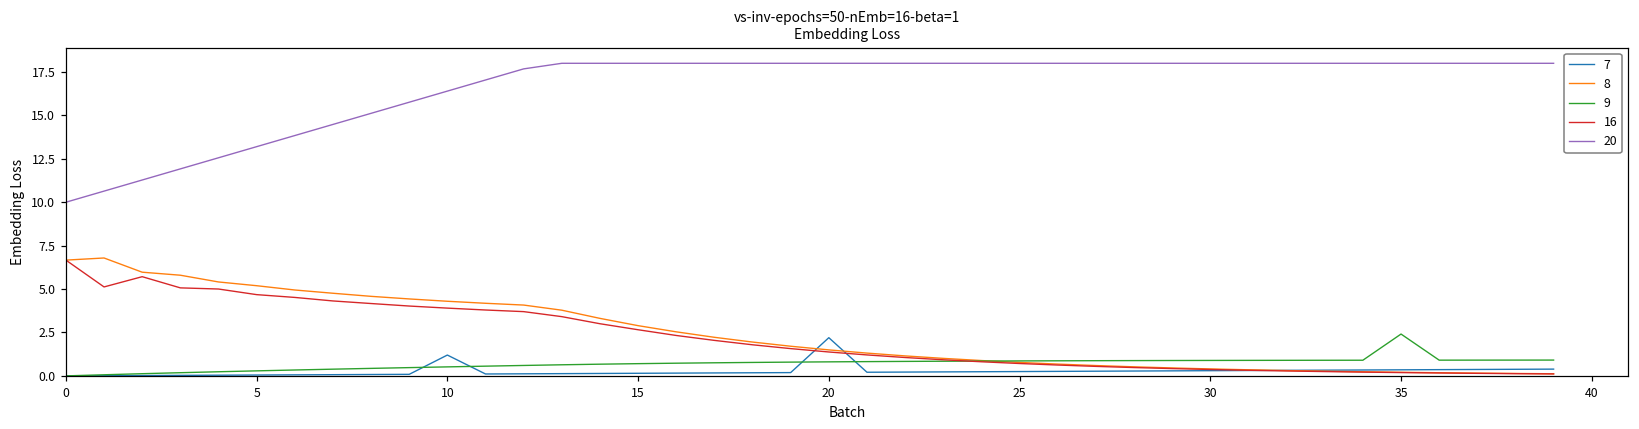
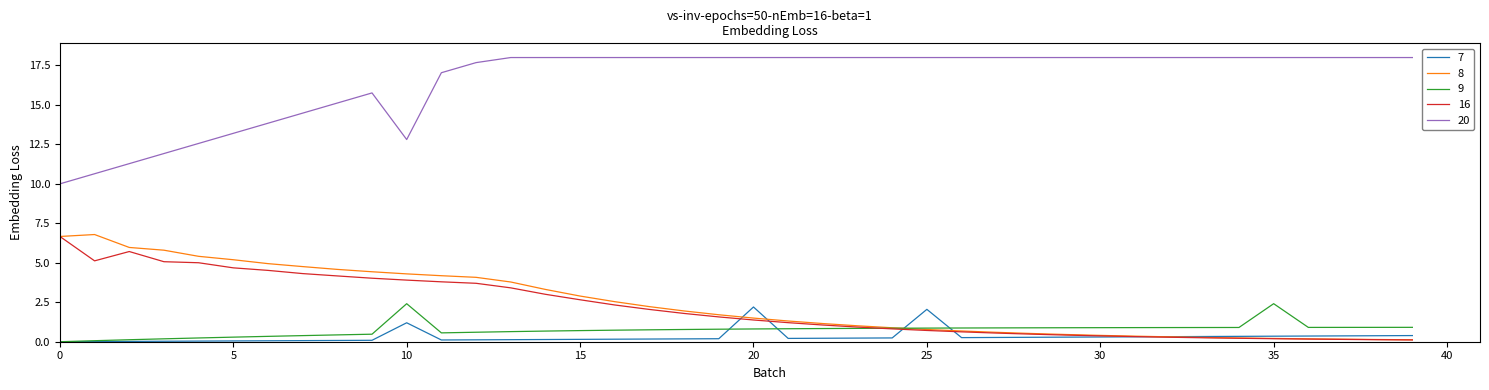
9, 10: 0.5 -> 2.4
20, 10: 16.4 -> 12.8
7, 25: 0.3 -> 2.1
